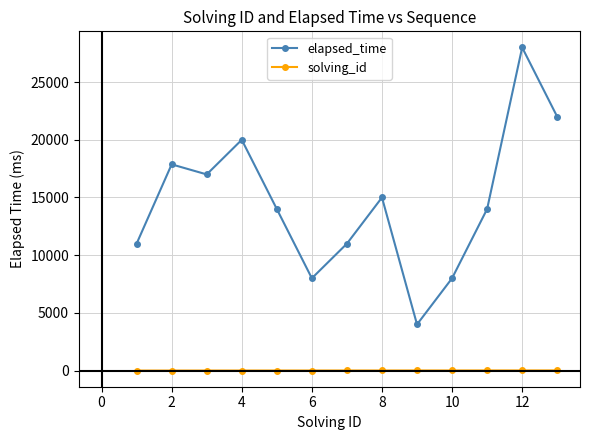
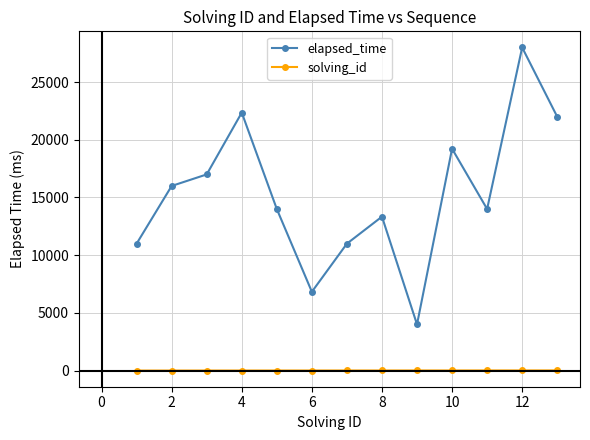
elapsed_time, 2: 17900 -> 16000
elapsed_time, 4: 20000 -> 22400
elapsed_time, 6: 8000 -> 6800
elapsed_time, 8: 15000 -> 13300
elapsed_time, 10: 8000 -> 19200
